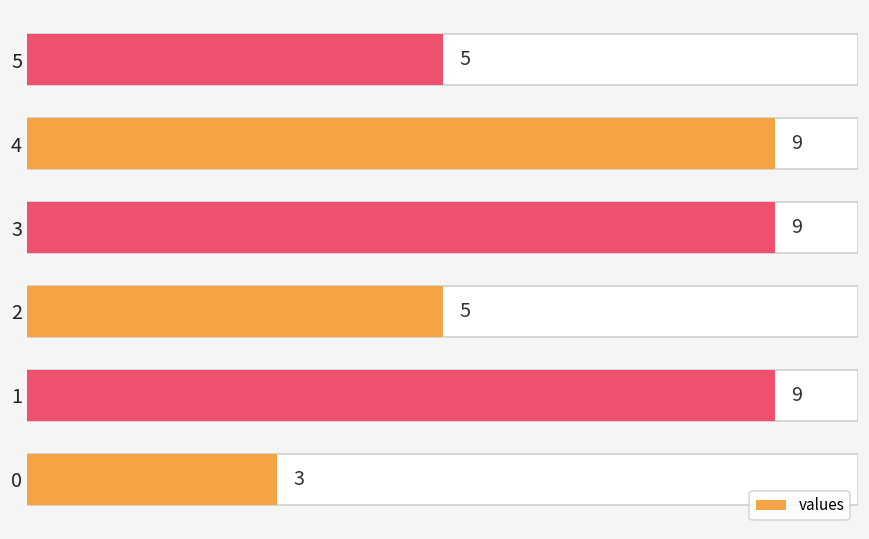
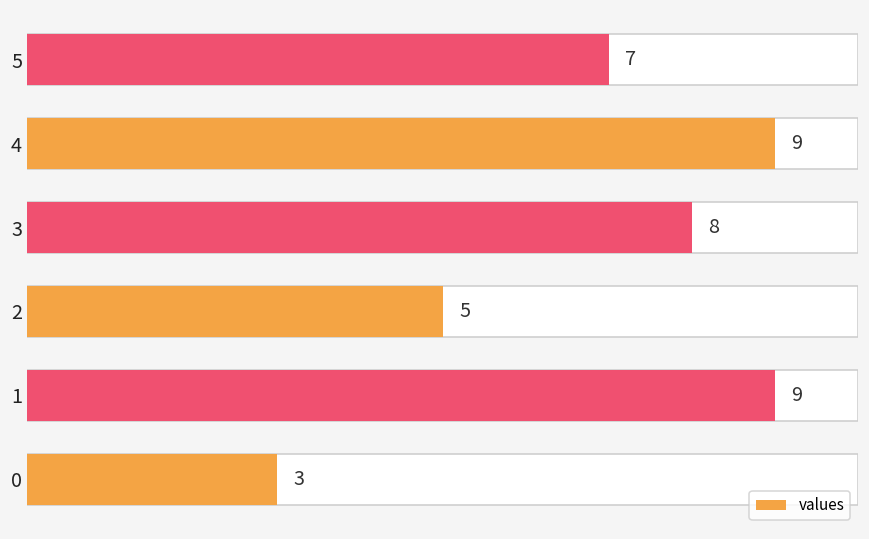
5: 5 -> 7
3: 9 -> 8
